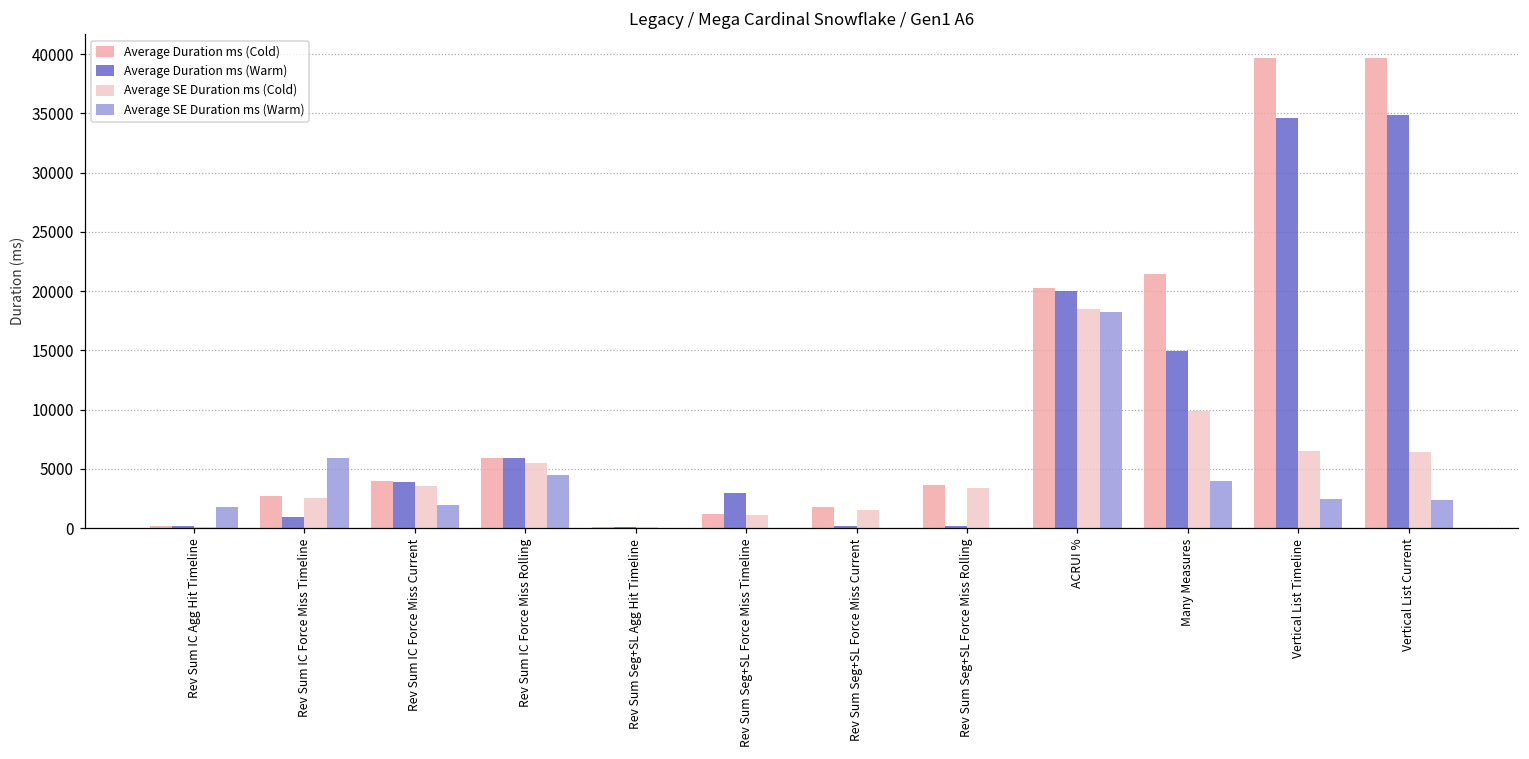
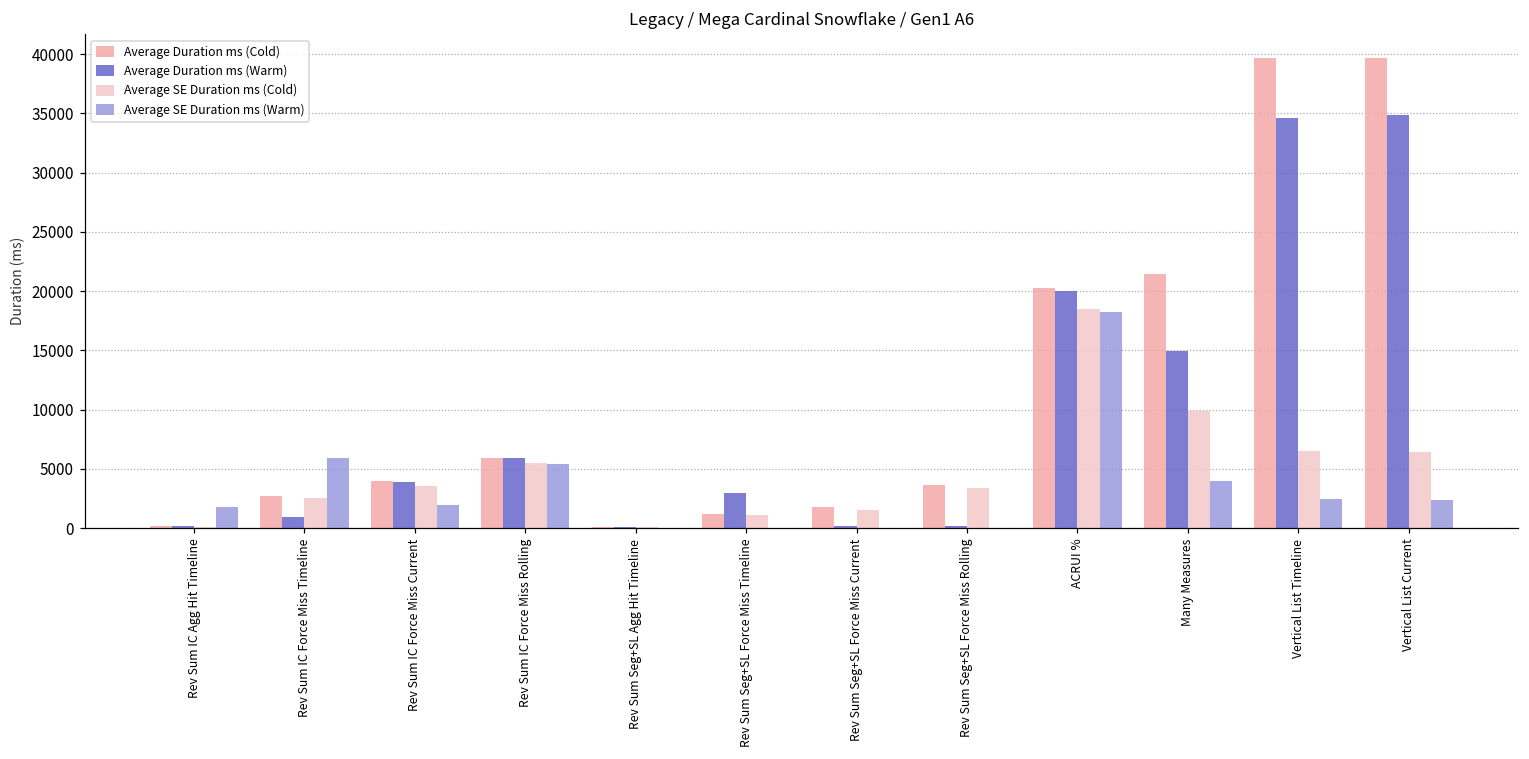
Average SE Duration ms (Warm), Rev Sum IC Force Miss Rolling: 4500 -> 5400
